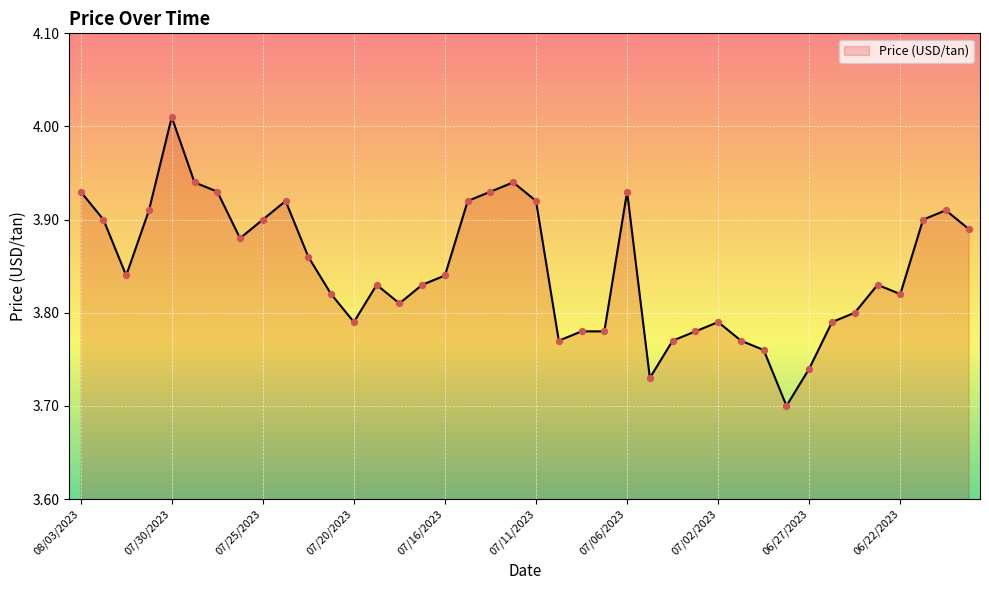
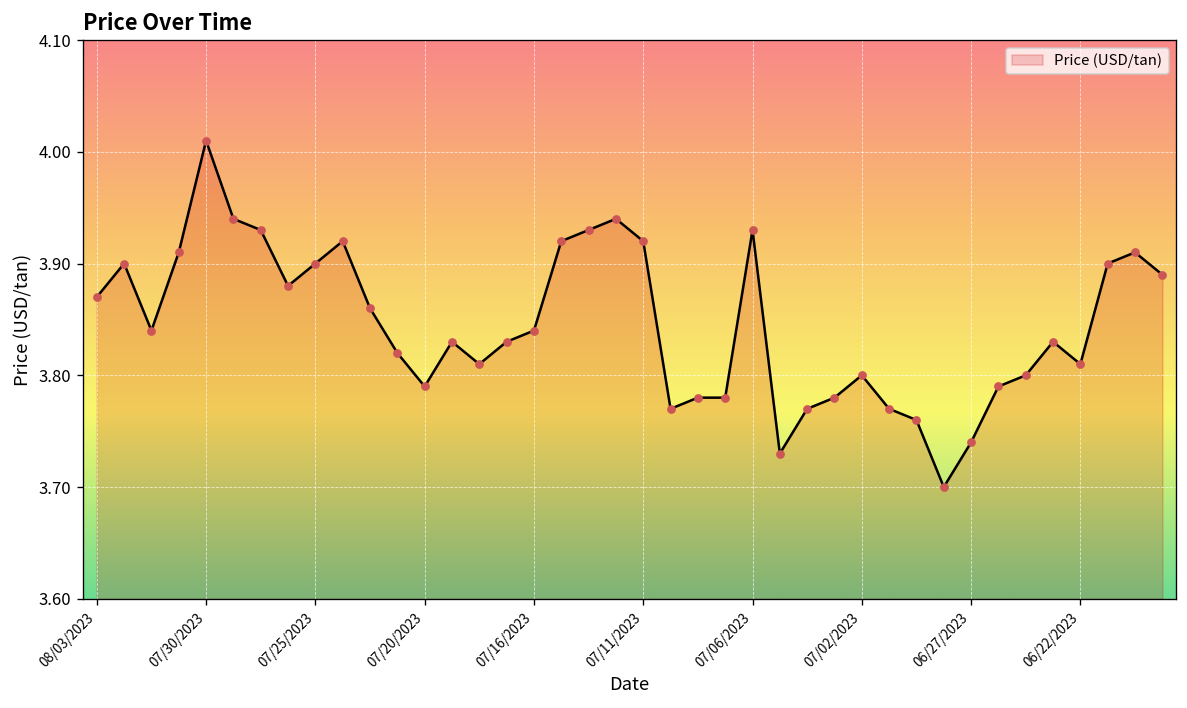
08/03/2023: 3.93 -> 3.87
07/02/2023: 3.79 -> 3.80
06/22/2023: 3.82 -> 3.81
